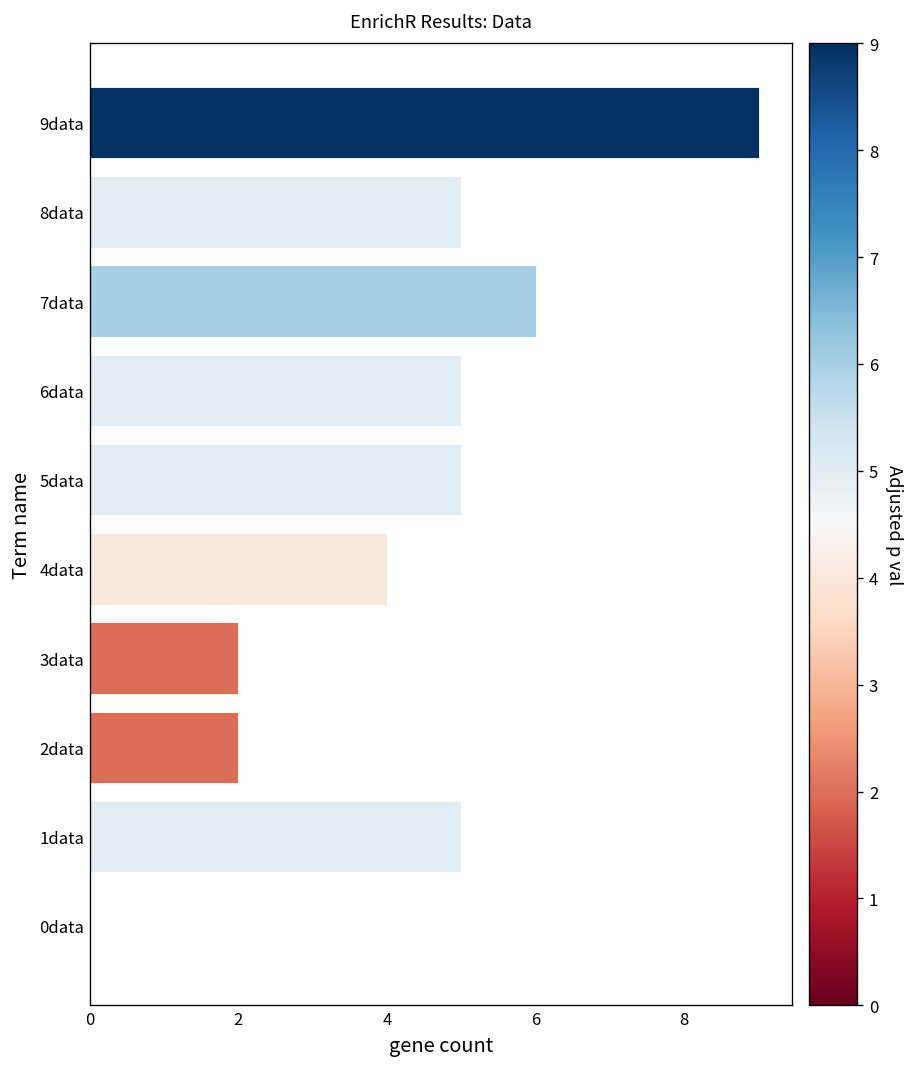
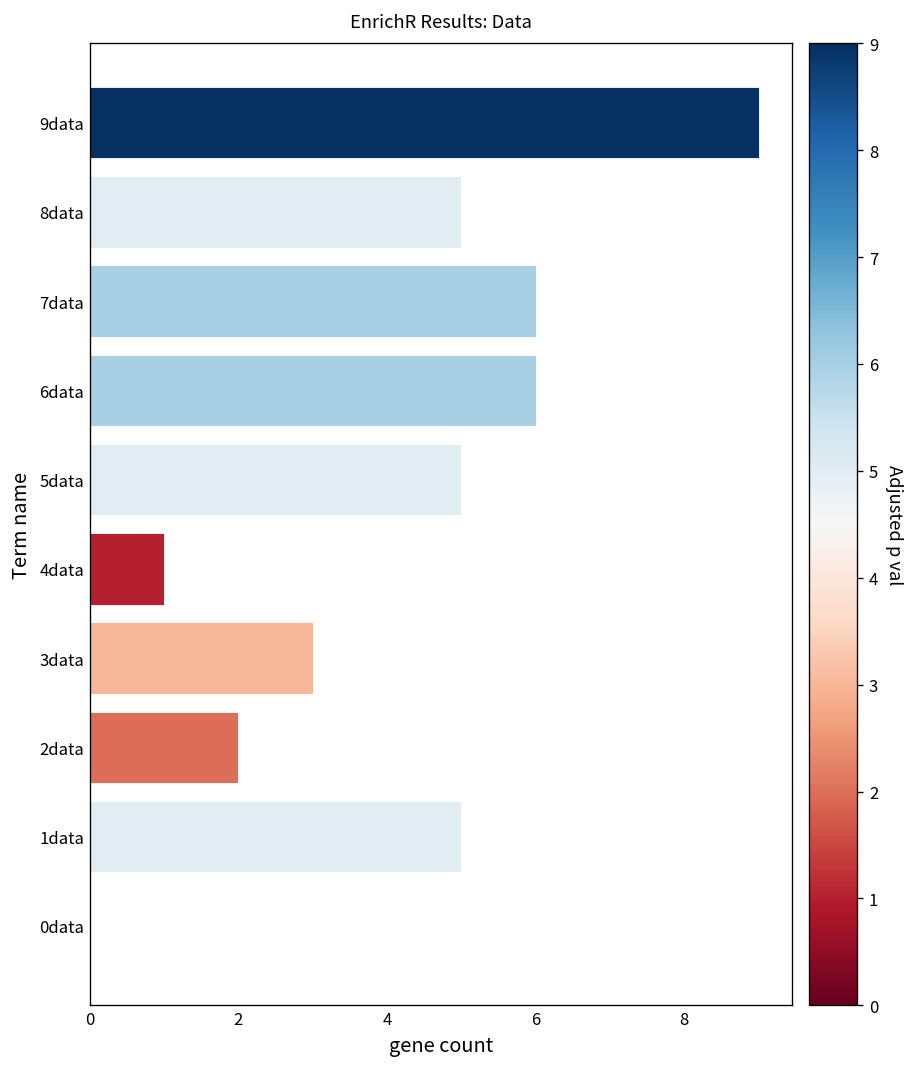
6data: 5 -> 6
4data: 4 -> 1
3data: 2 -> 3
